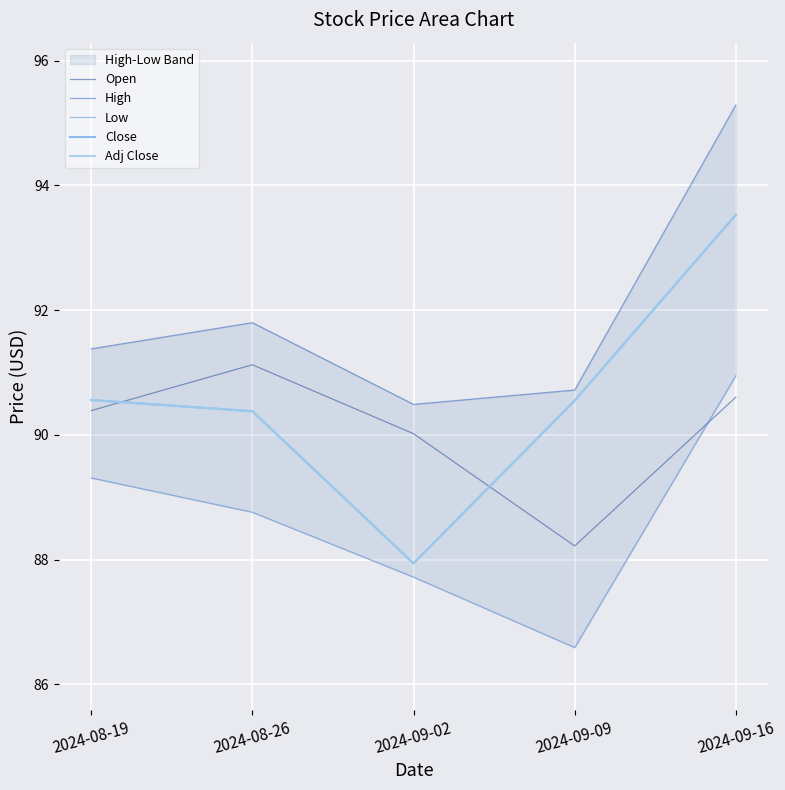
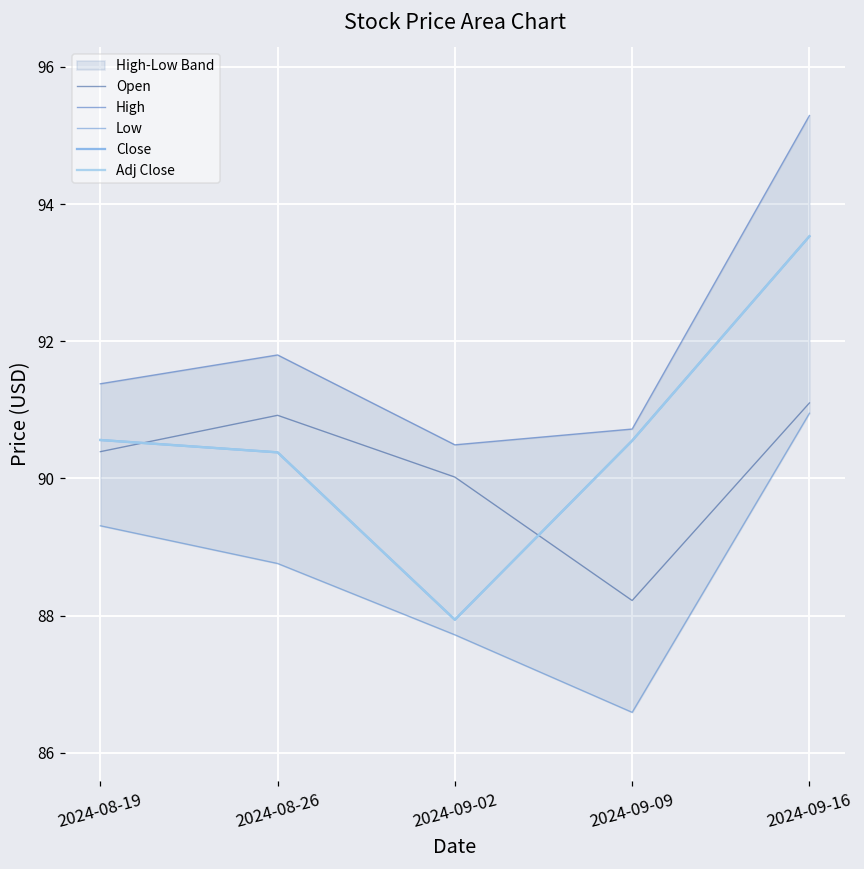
Open, 2024-08-26: 91.1 -> 90.9
Open, 2024-09-16: 90.6 -> 91.1
